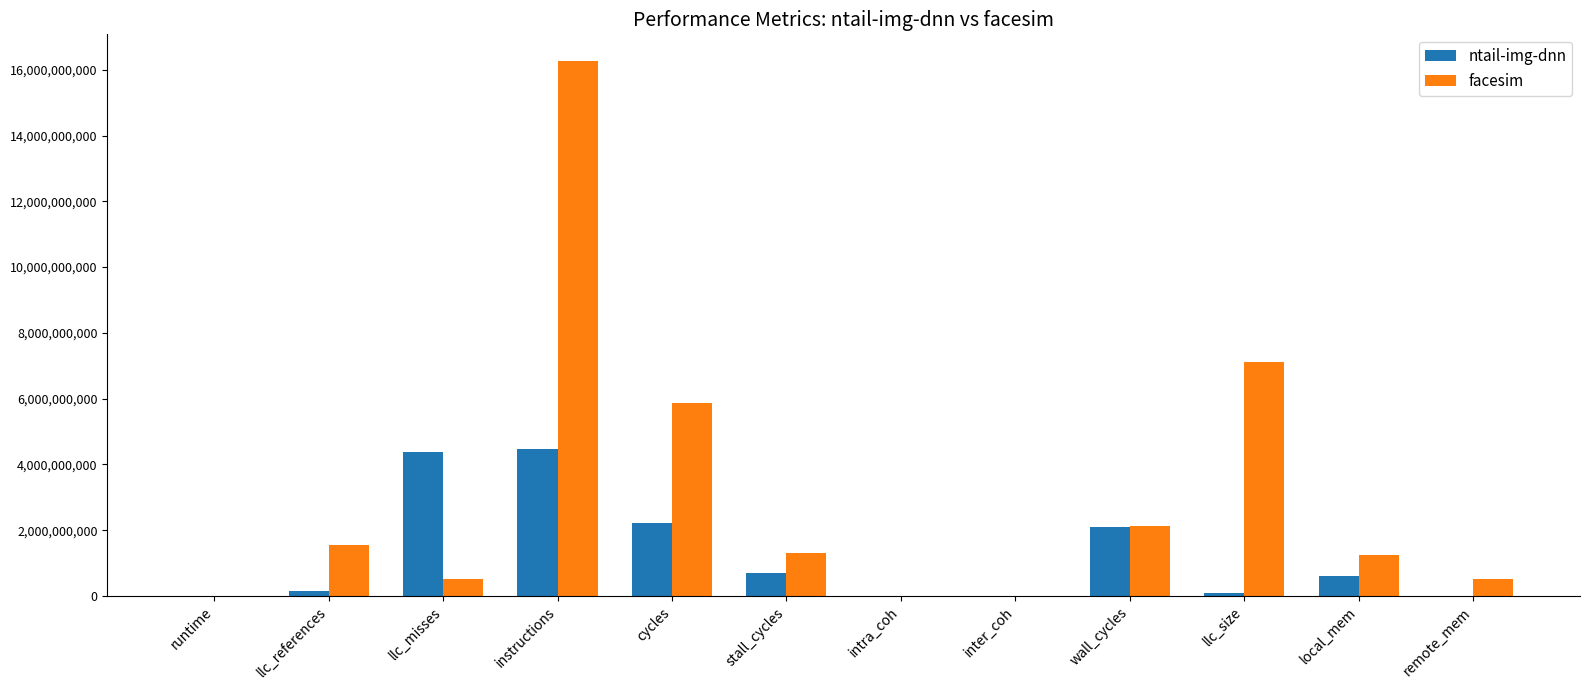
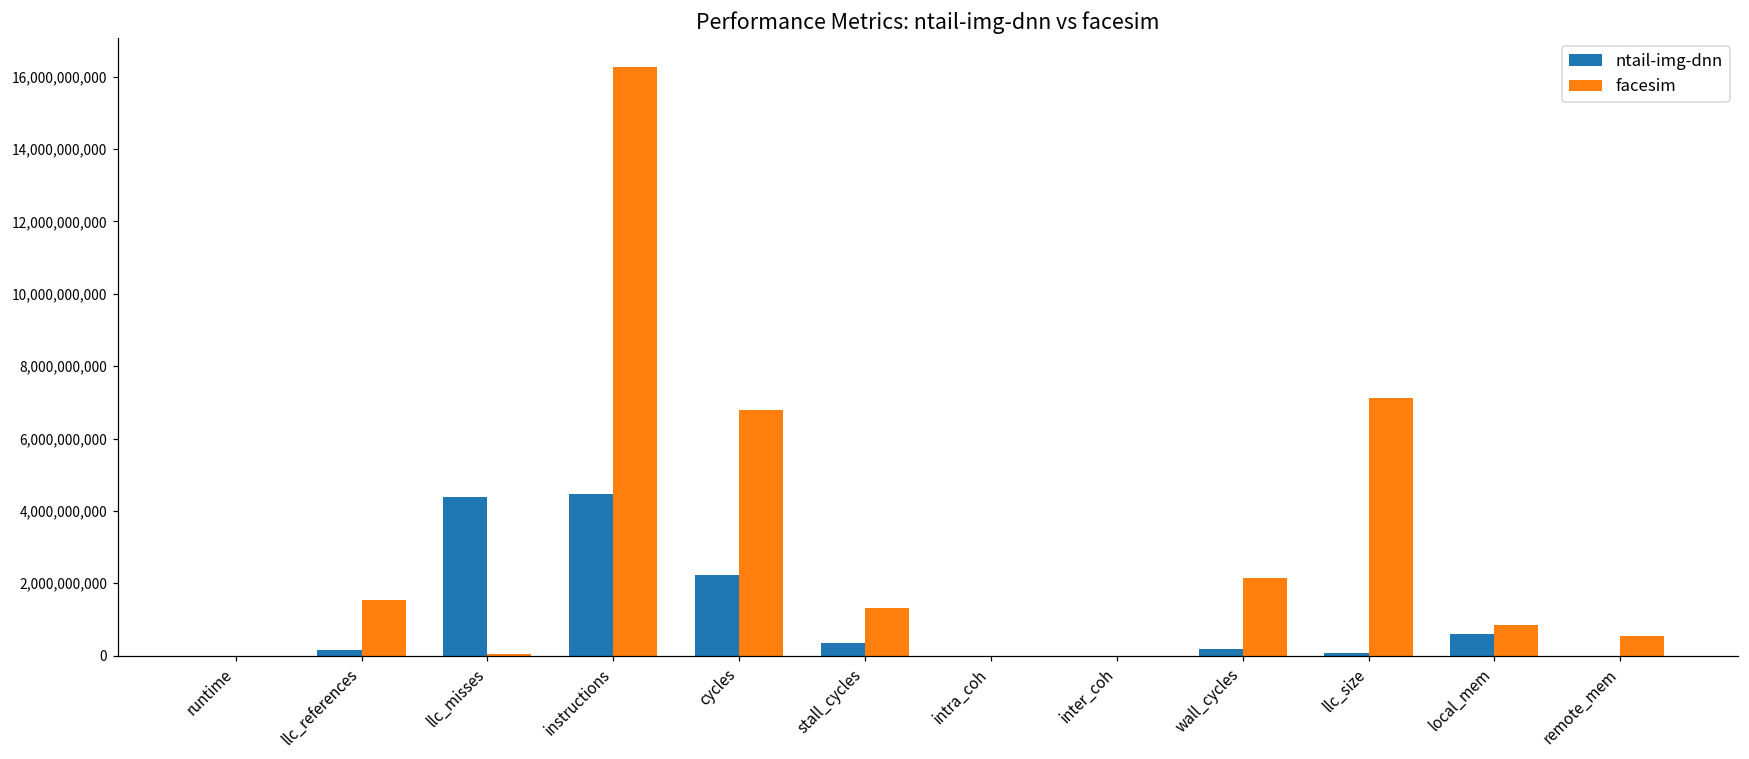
facesim, llc_misses: 500,000,000 -> 0
facesim, cycles: 5,900,000,000 -> 6,800,000,000
ntail-img-dnn, stall_cycles: 700,000,000 -> 400,000,000
ntail-img-dnn, wall_cycles: 2,100,000,000 -> 200,000,000
facesim, local_mem: 1,300,000,000 -> 800,000,000
